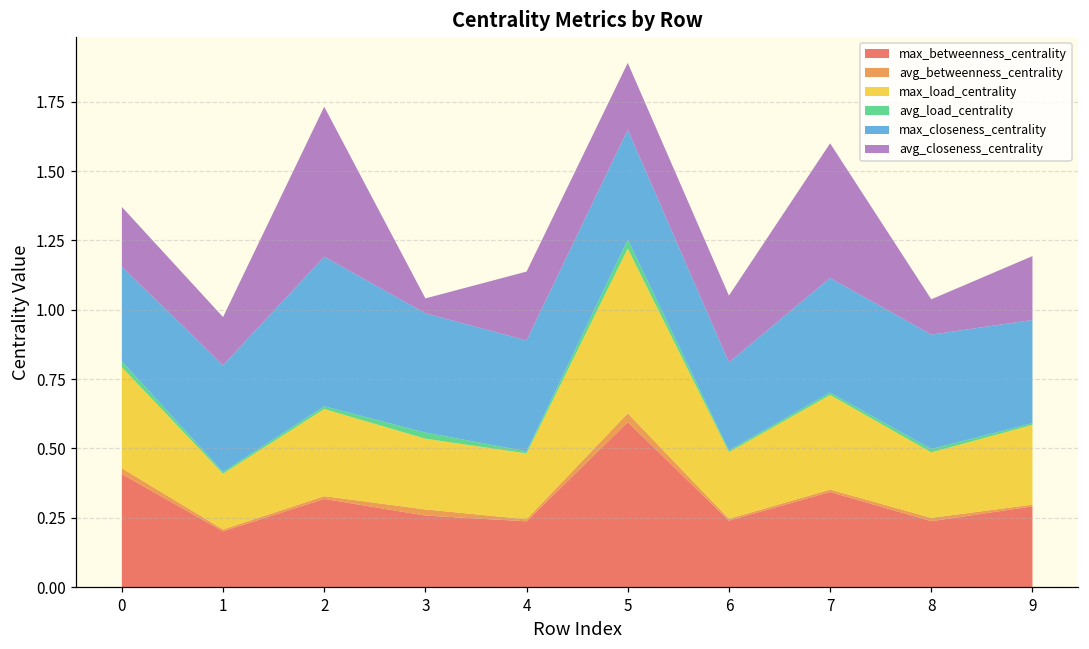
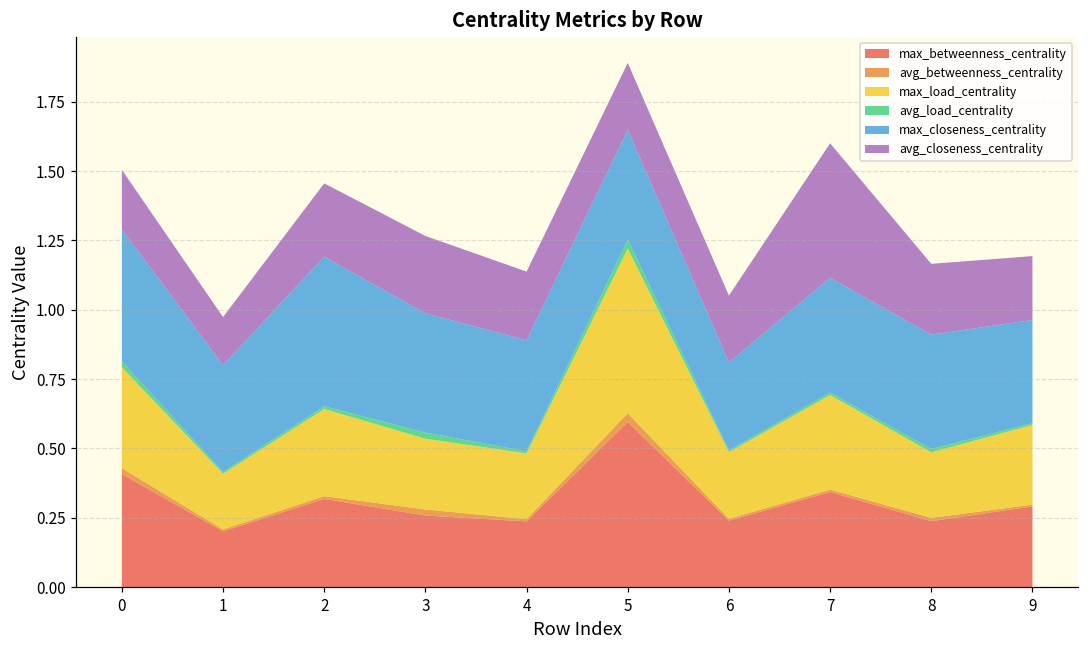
max_closeness_centrality, 0: 0.34 -> 0.48
avg_closeness_centrality, 2: 0.54 -> 0.26
avg_closeness_centrality, 3: 0.05 -> 0.28
avg_closeness_centrality, 8: 0.13 -> 0.26
